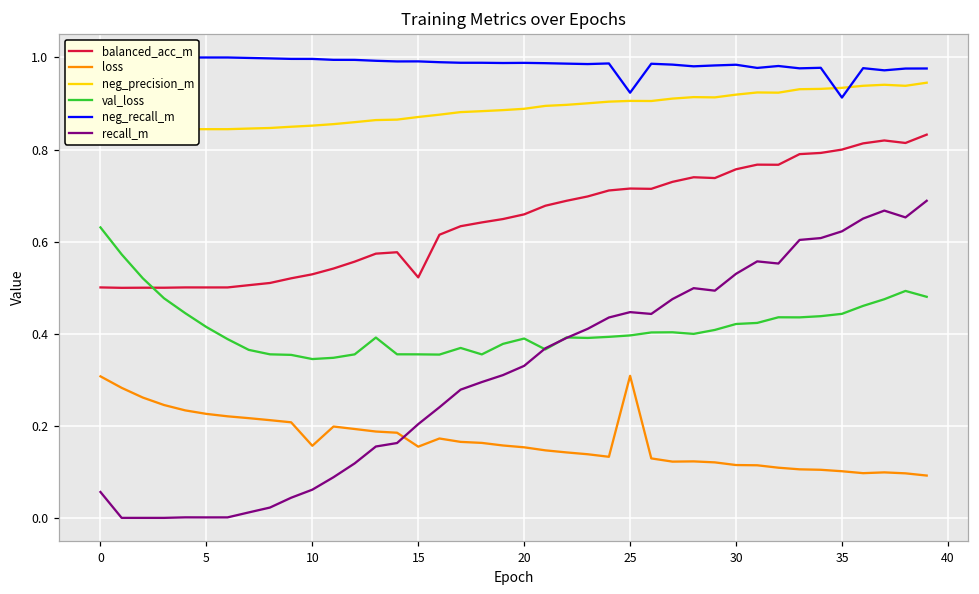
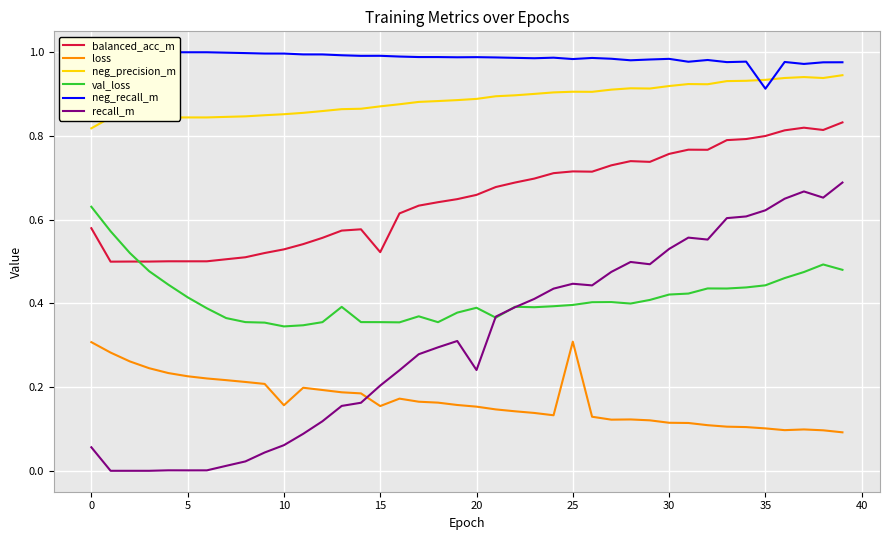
balanced_acc_m, 0: 0.50 -> 0.58
recall_m, 20: 0.33 -> 0.24
neg_recall_m, 25: 0.92 -> 0.98
